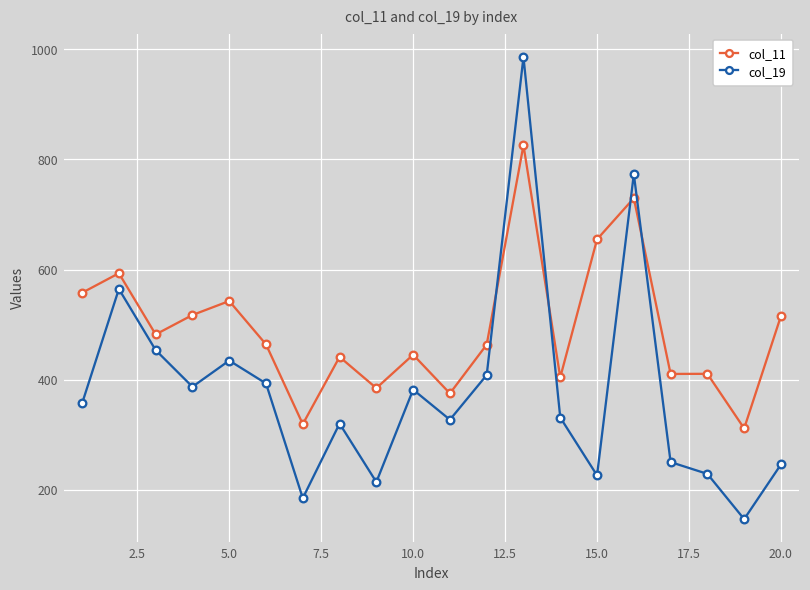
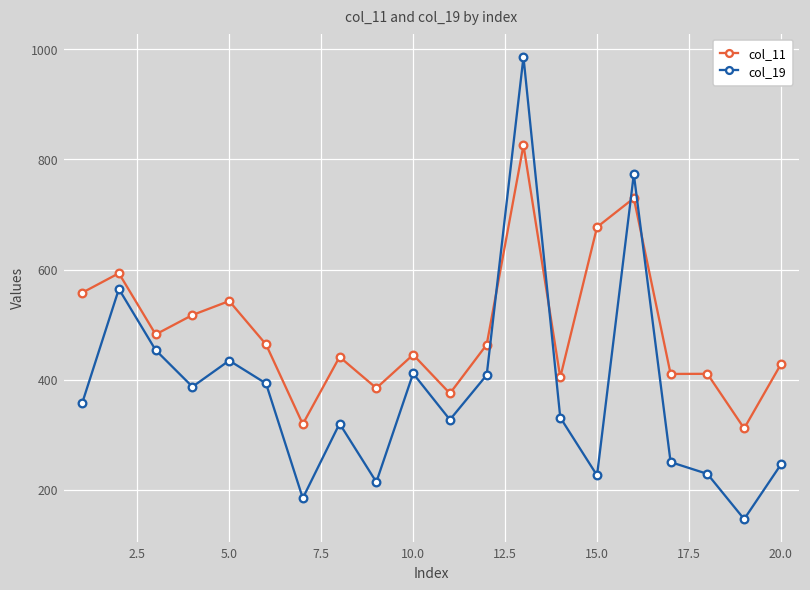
col_19, 10.0: 380 -> 410
col_11, 15.0: 650 -> 680
col_11, 20.0: 520 -> 430
